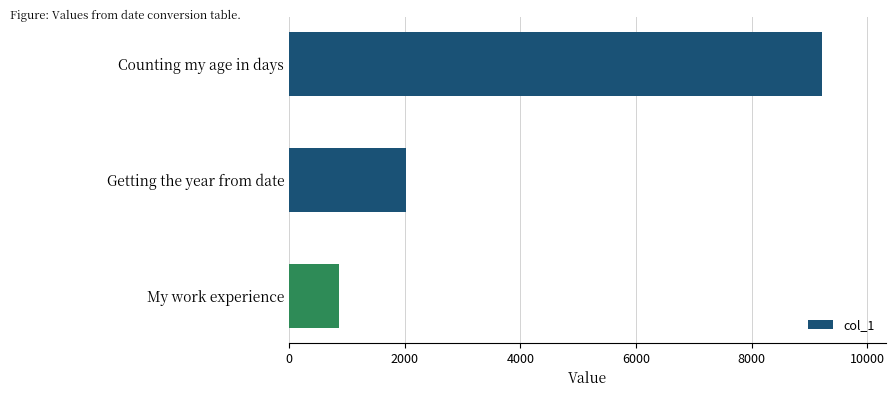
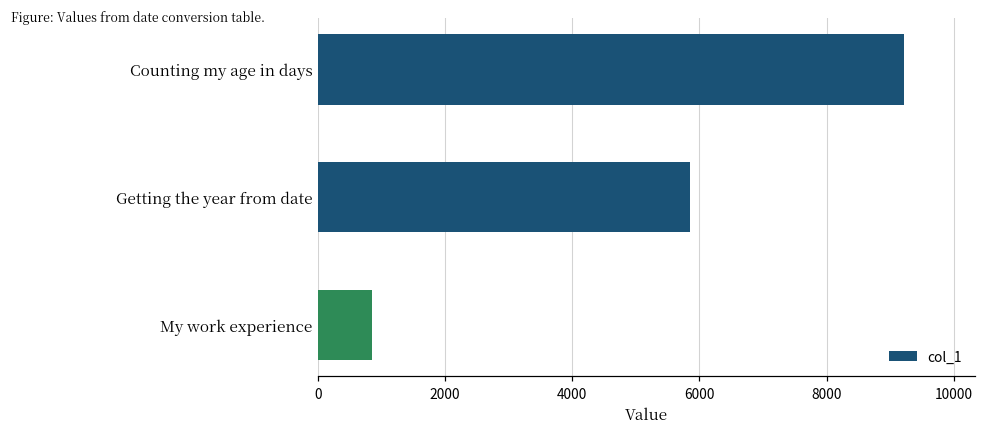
Getting the year from date: 2000 -> 5900
